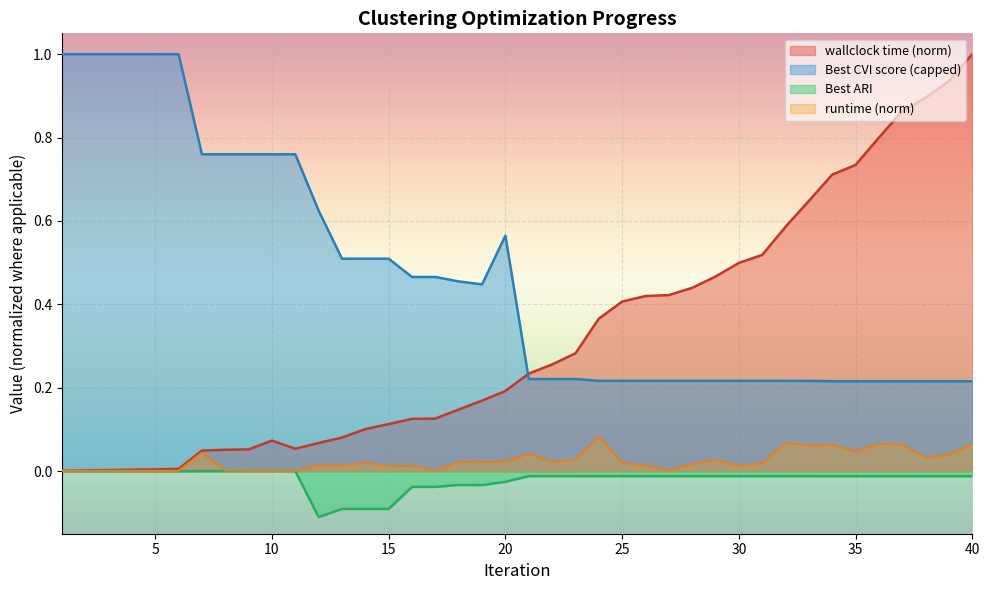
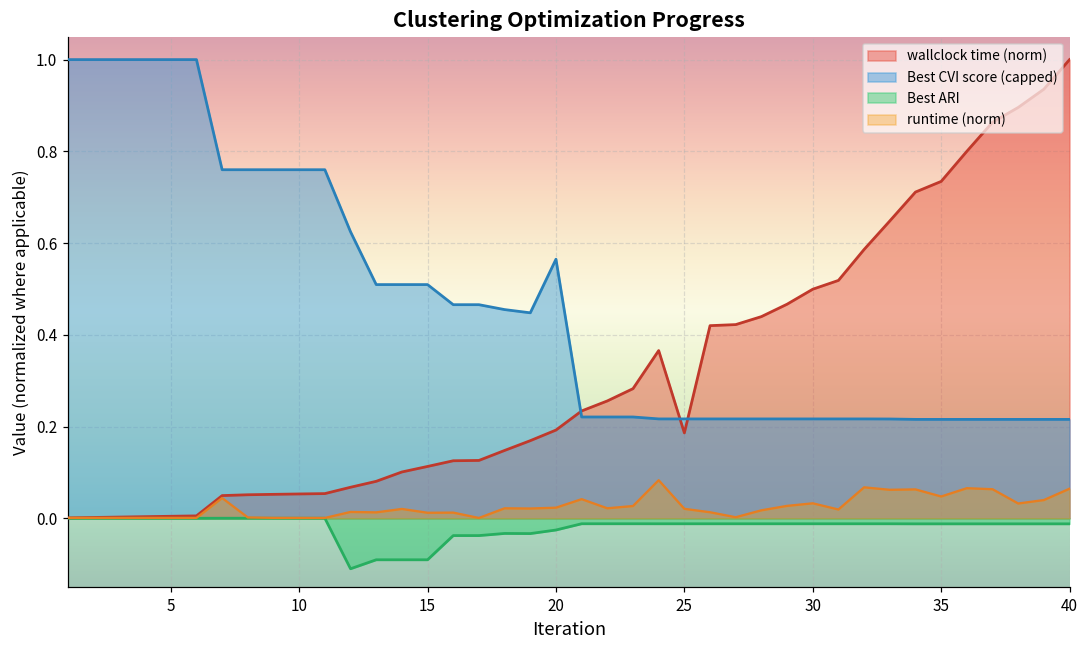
wallclock time (norm), 10: 0.07 -> 0.05
wallclock time (norm), 25: 0.41 -> 0.19
runtime (norm), 30: 0.01 -> 0.03
